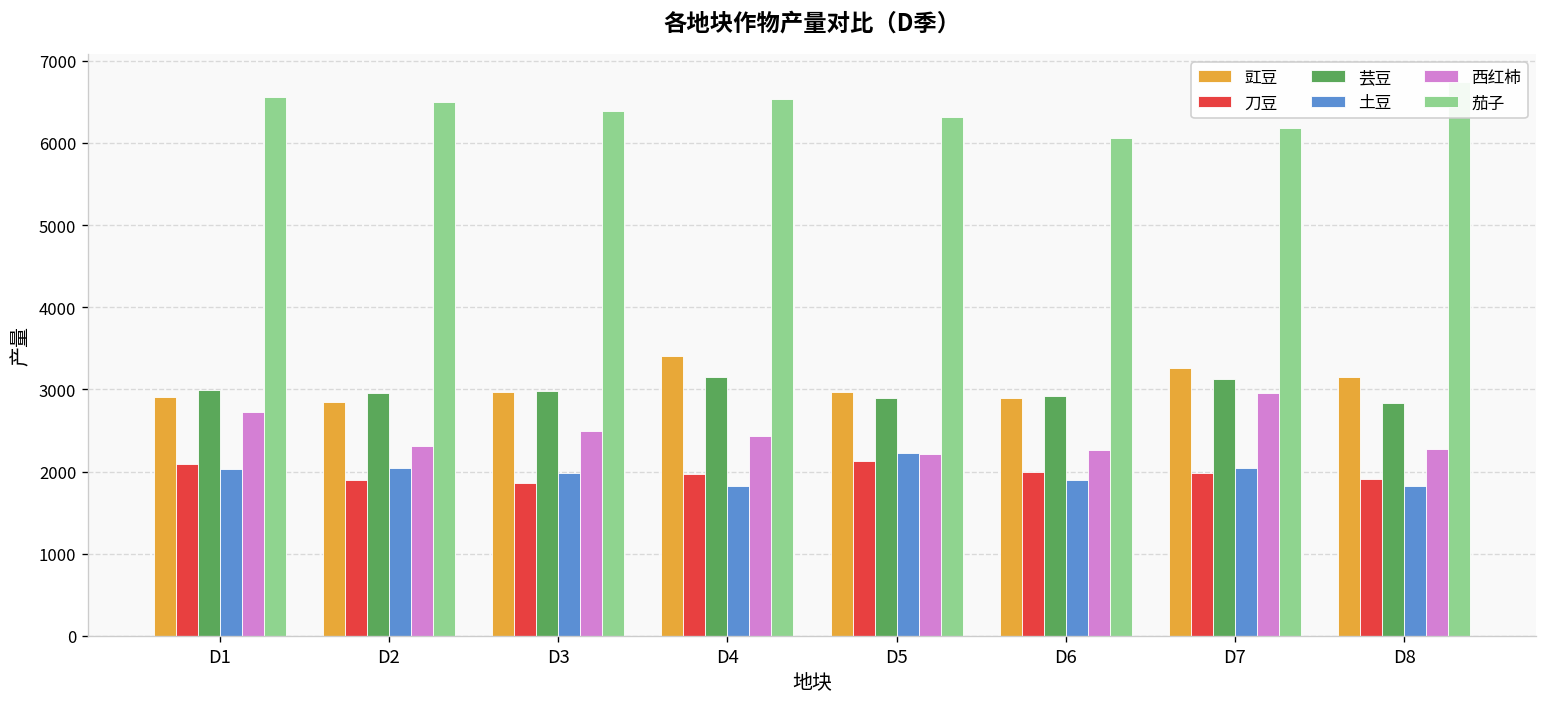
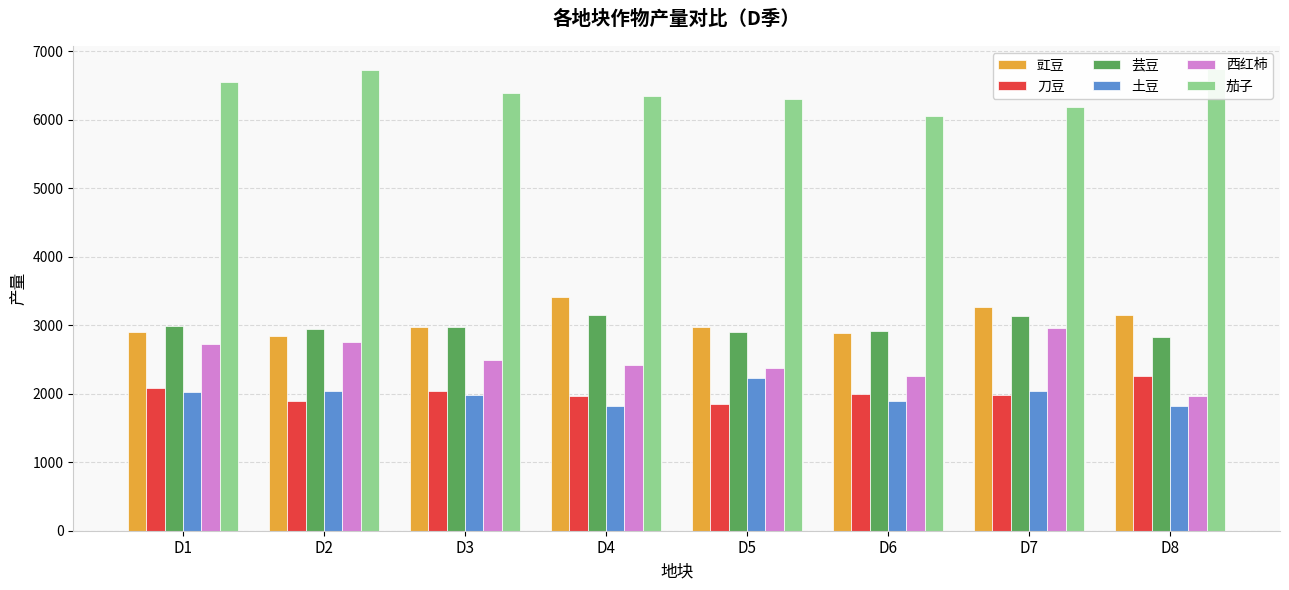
西红柿, D2: 2300 -> 2800
茄子, D2: 6500 -> 6700
刀豆, D3: 1900 -> 2000
茄子, D4: 6500 -> 6400
刀豆, D5: 2100 -> 1800
西红柿, D5: 2200 -> 2400
刀豆, D8: 1900 -> 2300
西红柿, D8: 2300 -> 2000
